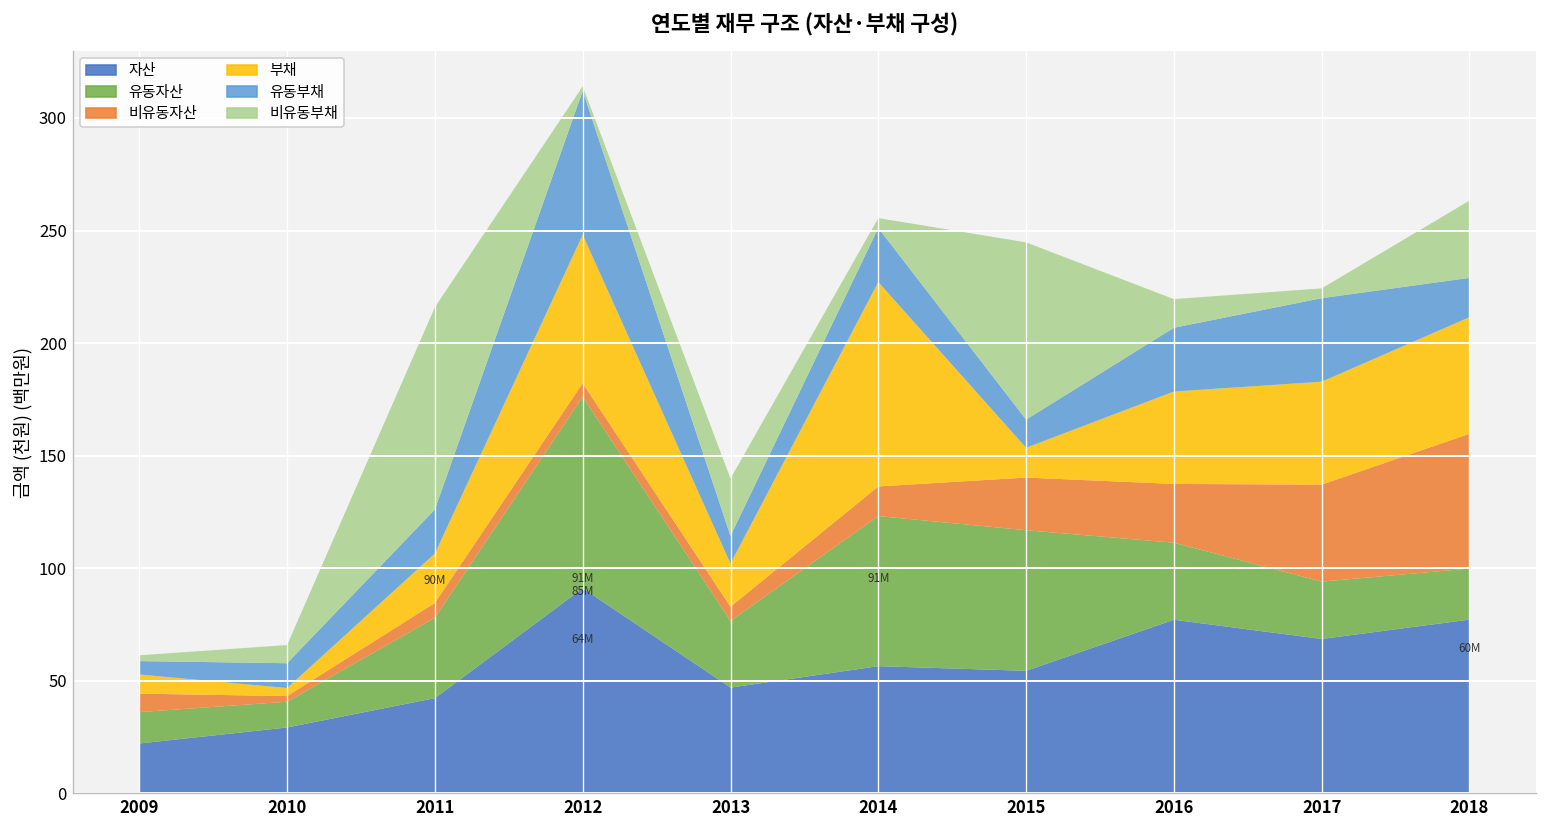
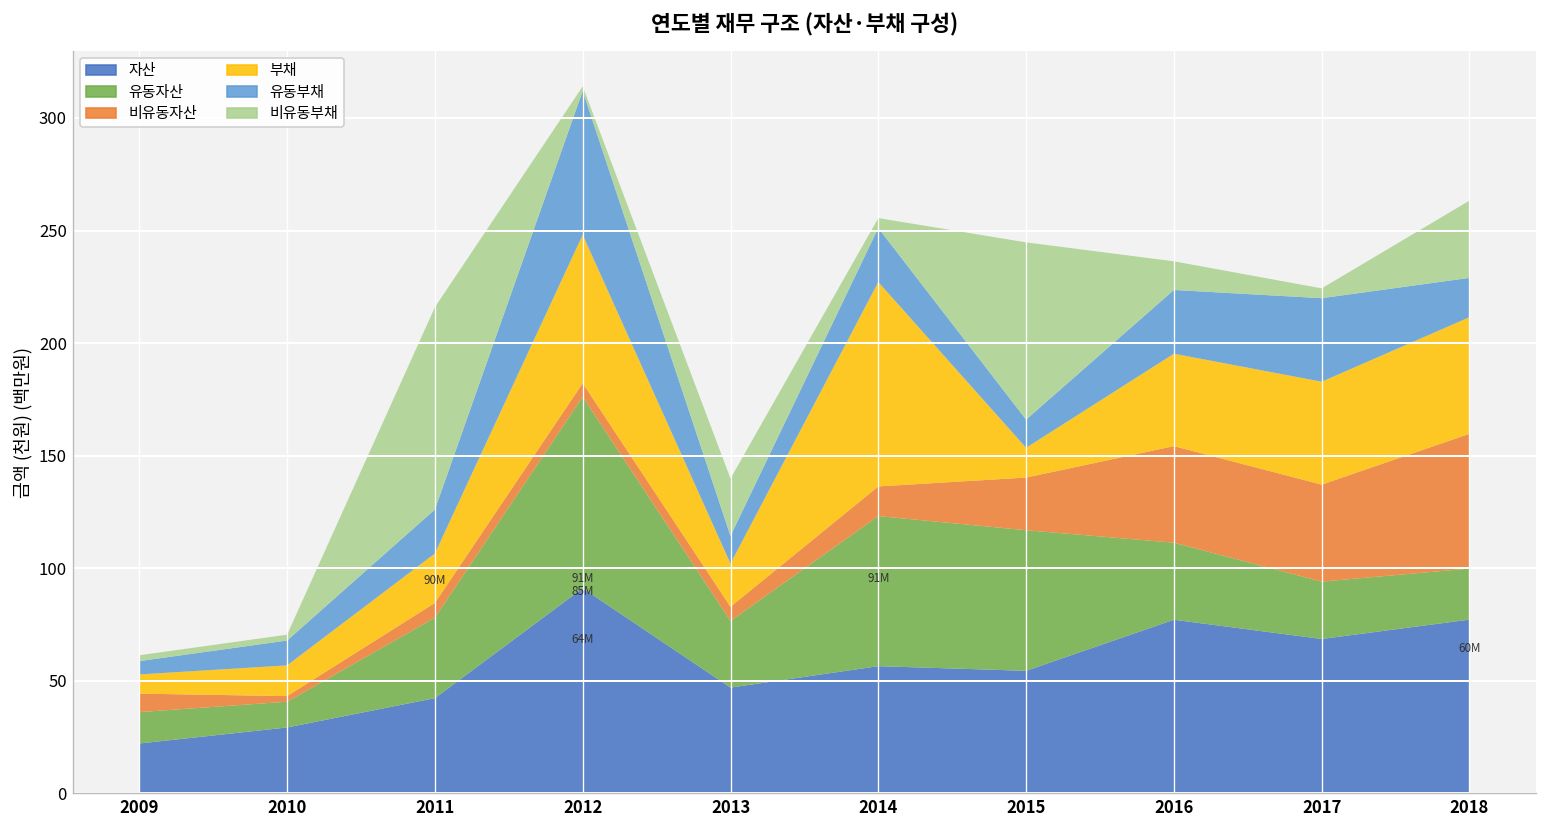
부채, 2010: 4 -> 14
비유동부채, 2010: 8 -> 3
비유동자산, 2016: 26 -> 43
